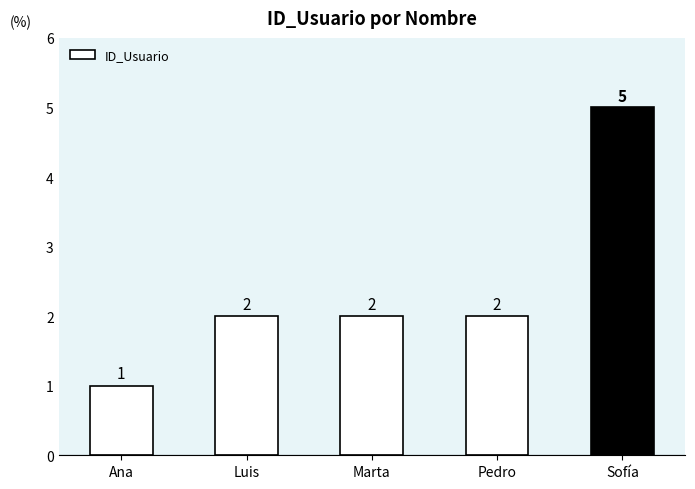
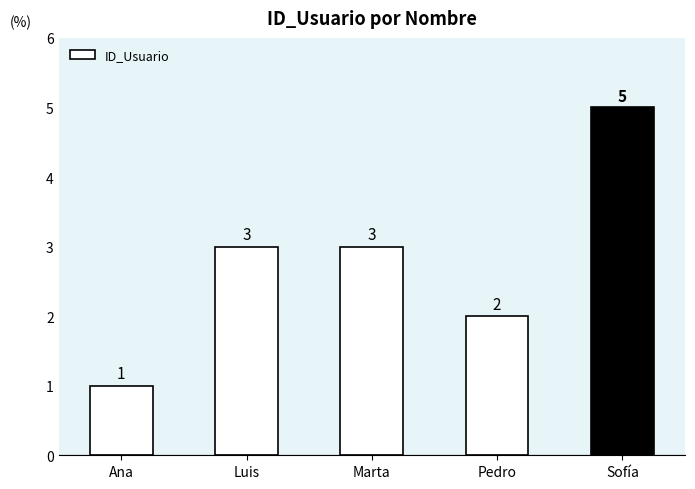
Luis: 2 -> 3
Marta: 2 -> 3
